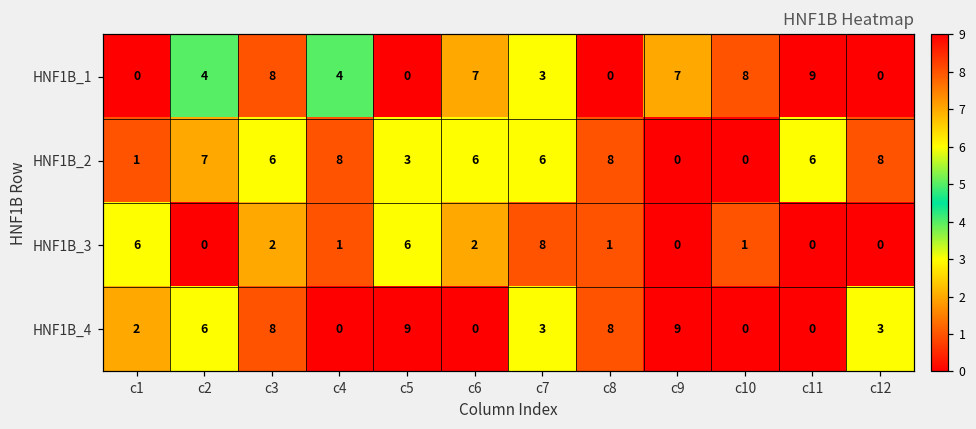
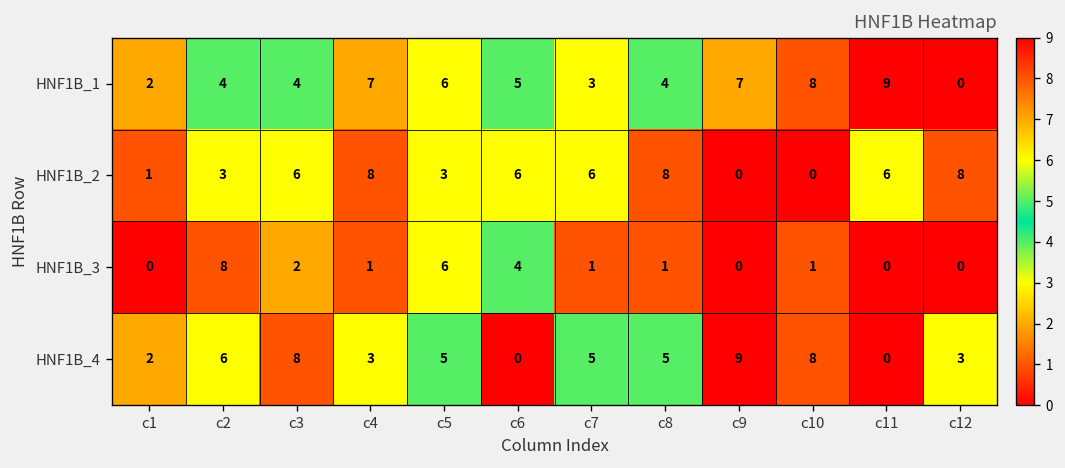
HNF1B_1, c1: 0 -> 2
HNF1B_1, c3: 8 -> 4
HNF1B_1, c4: 4 -> 7
HNF1B_1, c5: 0 -> 6
HNF1B_1, c6: 7 -> 5
HNF1B_1, c8: 0 -> 4
HNF1B_2, c2: 7 -> 3
HNF1B_3, c1: 6 -> 0
HNF1B_3, c2: 0 -> 8
HNF1B_3, c6: 2 -> 4
HNF1B_3, c7: 8 -> 1
HNF1B_4, c4: 0 -> 3
HNF1B_4, c5: 9 -> 5
HNF1B_4, c7: 3 -> 5
HNF1B_4, c8: 8 -> 5
HNF1B_4, c10: 0 -> 8
